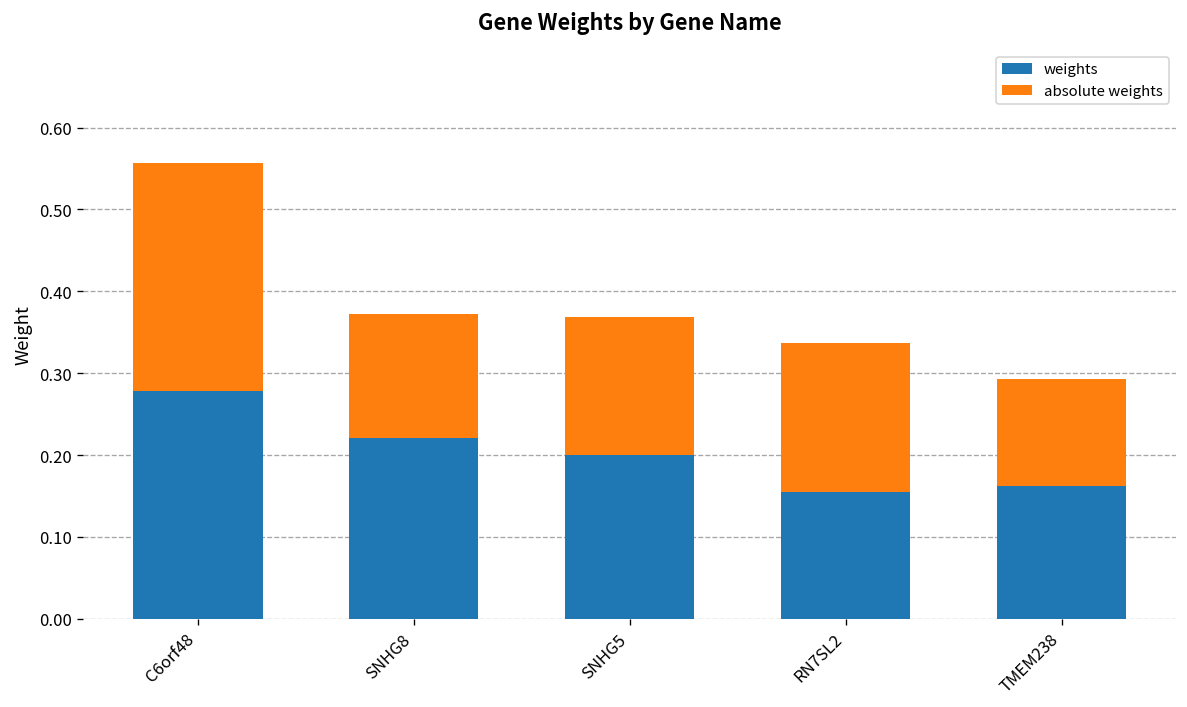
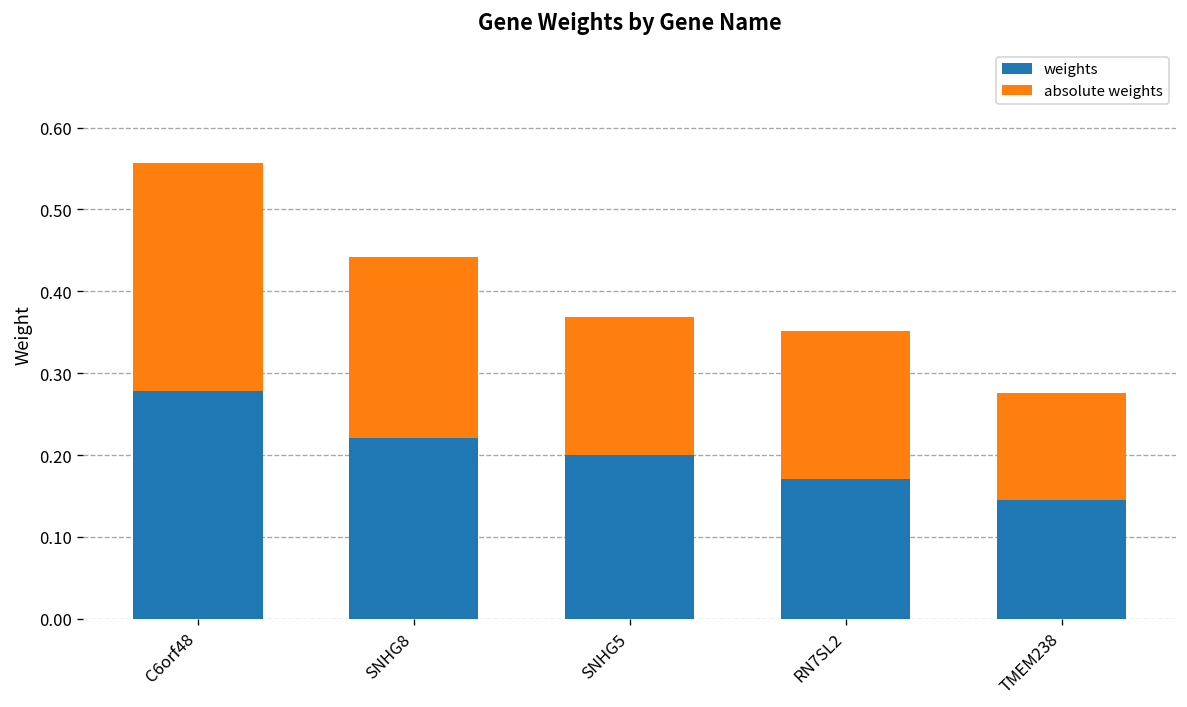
absolute weights, SNHG8: 0.15 -> 0.22
weights, RN7SL2: 0.15 -> 0.17
weights, TMEM238: 0.16 -> 0.15
